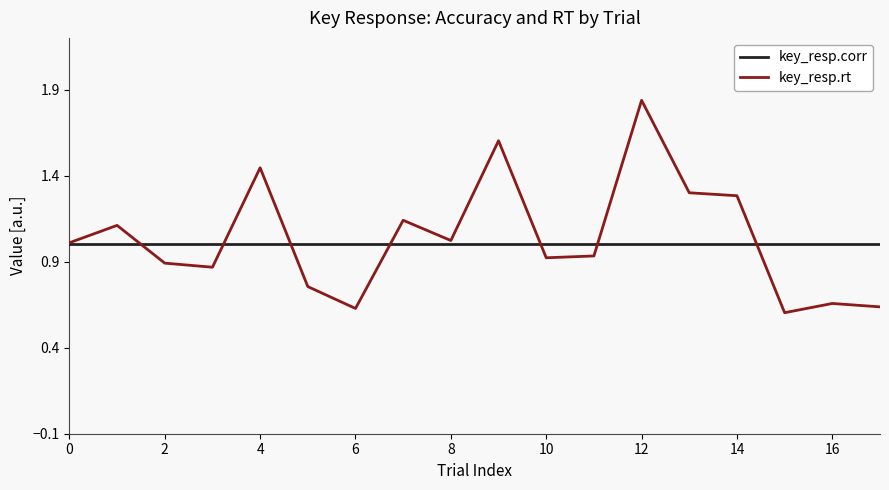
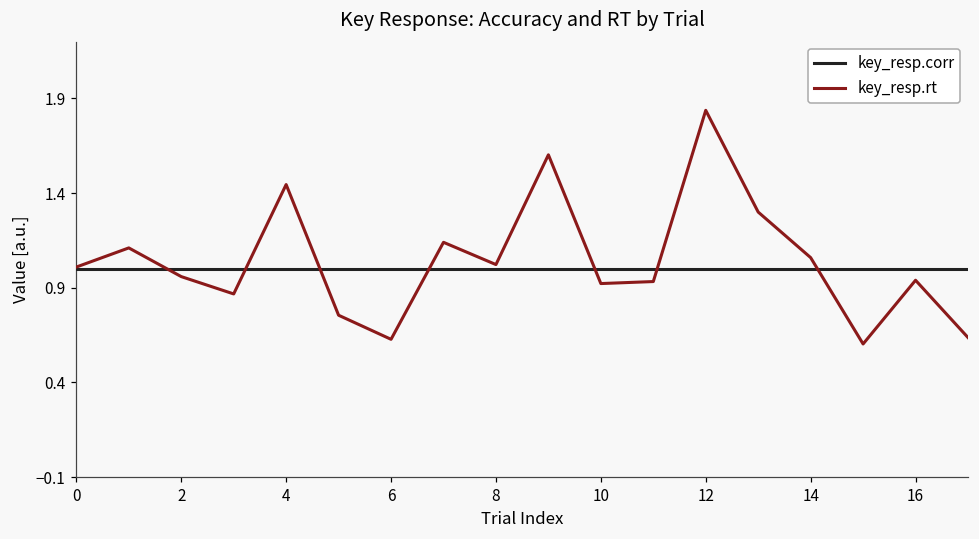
key_resp.rt, 2: 0.89 -> 0.96
key_resp.rt, 14: 1.28 -> 1.06
key_resp.rt, 16: 0.66 -> 0.94
